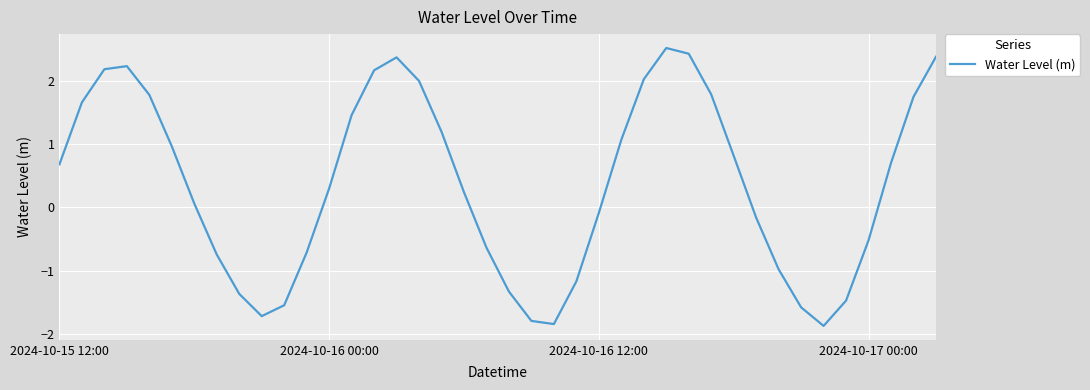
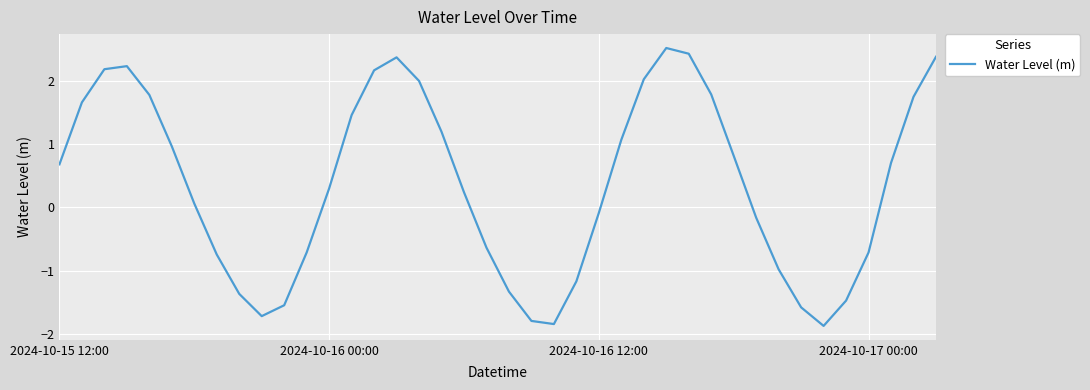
2024-10-17 00:00: -0.5 -> -0.7
